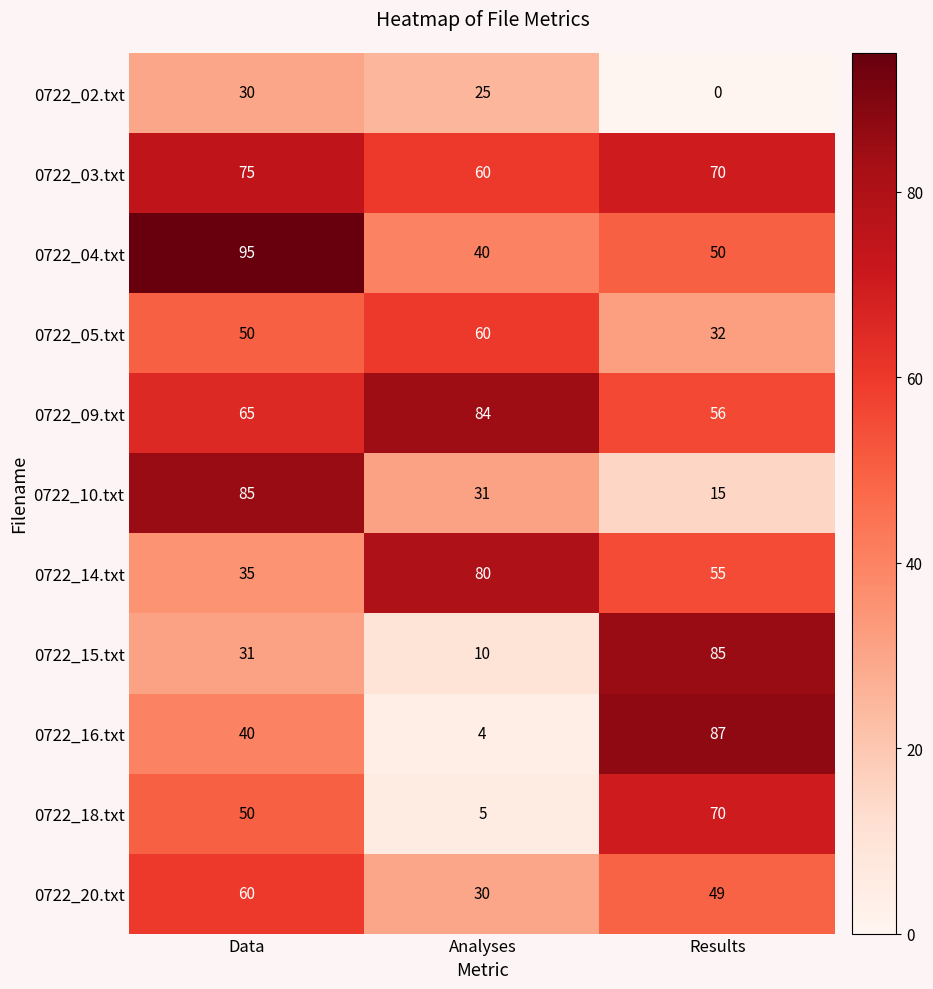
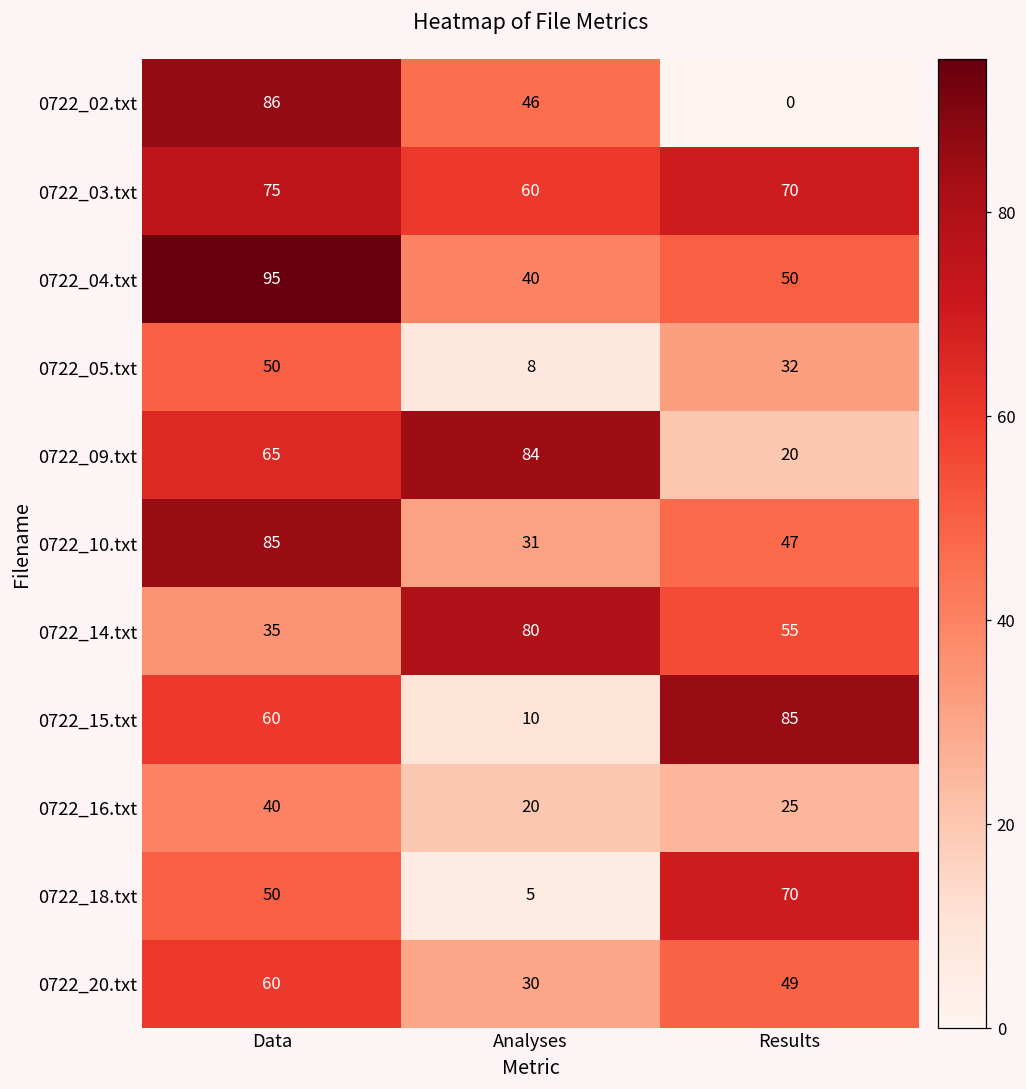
0722_02.txt, Data: 30 -> 86
0722_02.txt, Analyses: 25 -> 46
0722_05.txt, Analyses: 60 -> 8
0722_09.txt, Results: 56 -> 20
0722_10.txt, Results: 15 -> 47
0722_15.txt, Data: 31 -> 60
0722_16.txt, Analyses: 4 -> 20
0722_16.txt, Results: 87 -> 25
